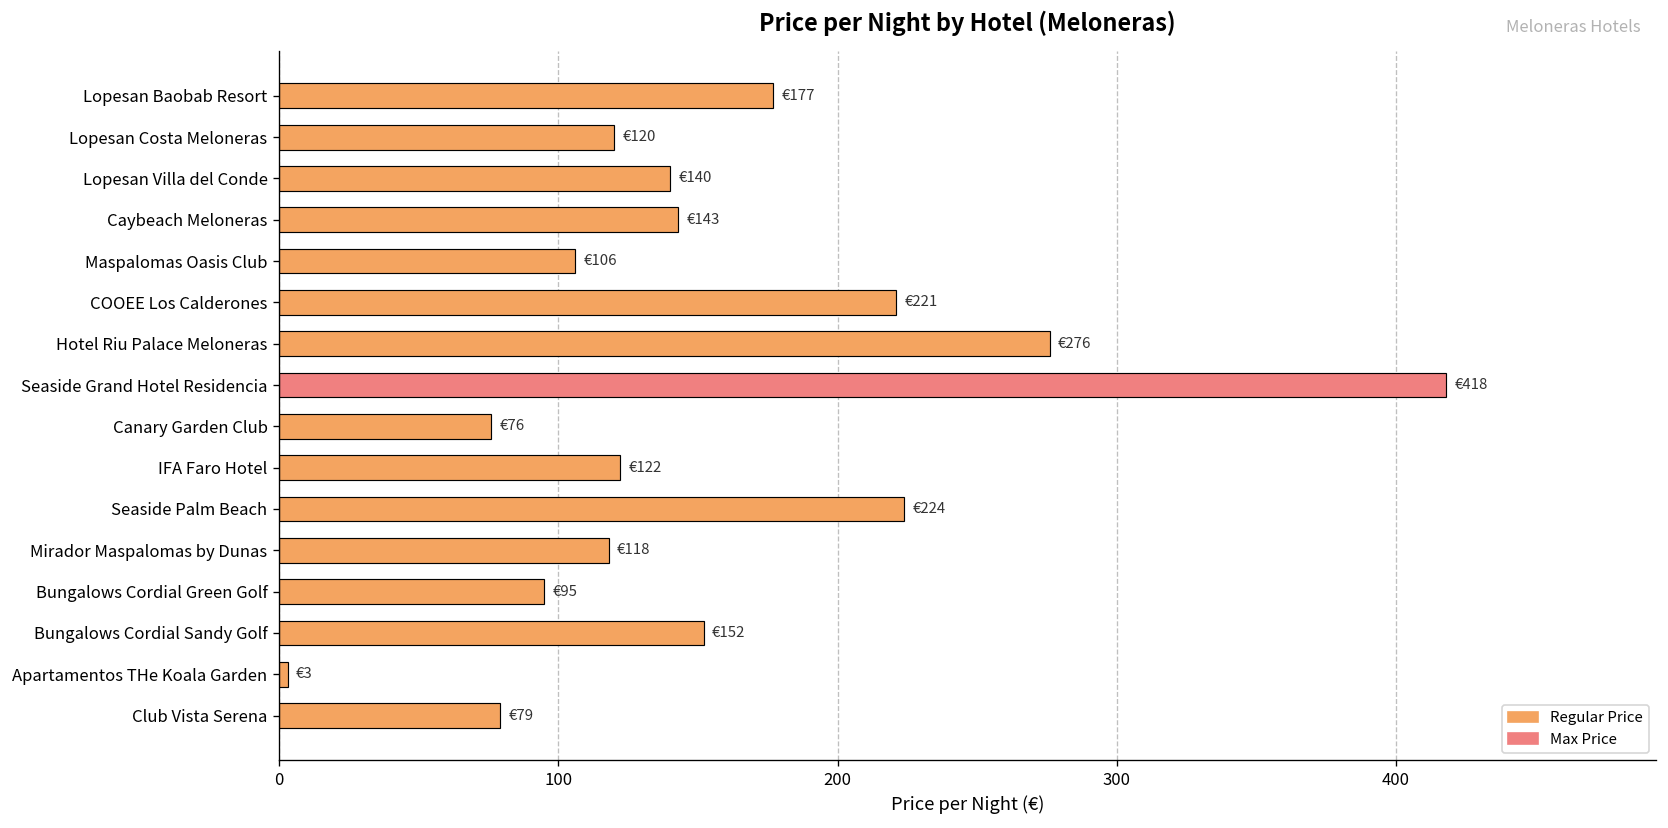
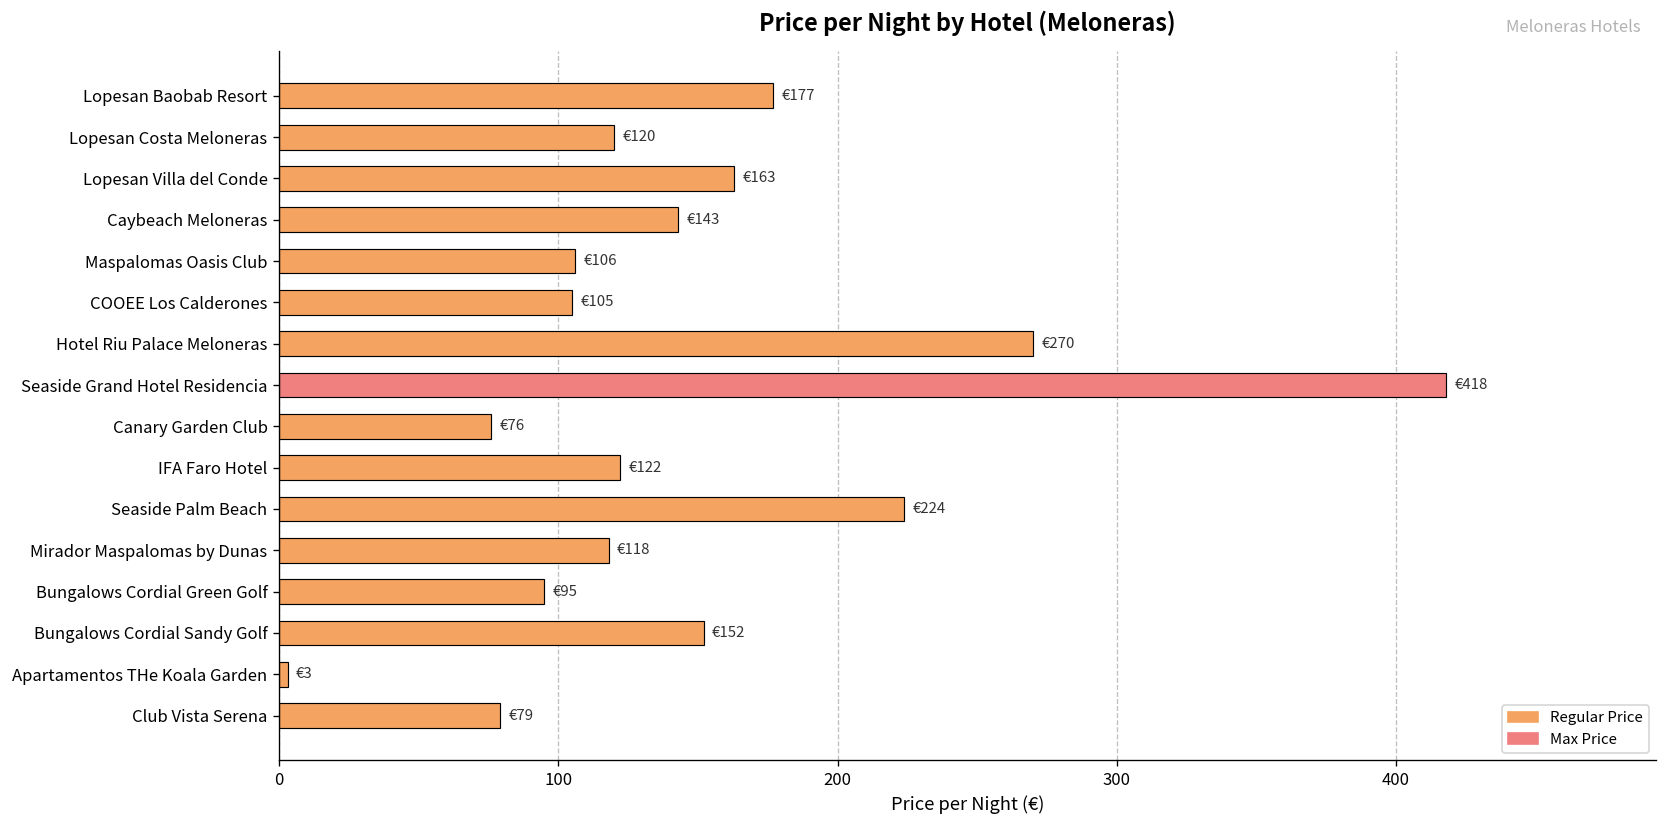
Lopesan Villa del Conde: €140 -> €163
COOEE Los Calderones: €221 -> €105
Hotel Riu Palace Meloneras: €276 -> €270
